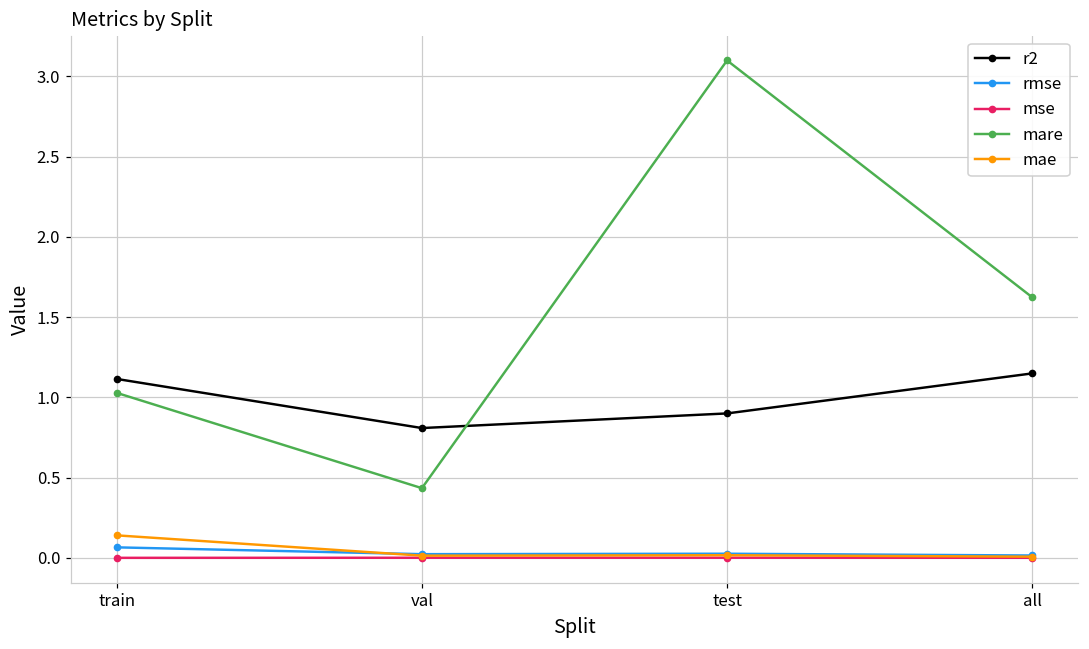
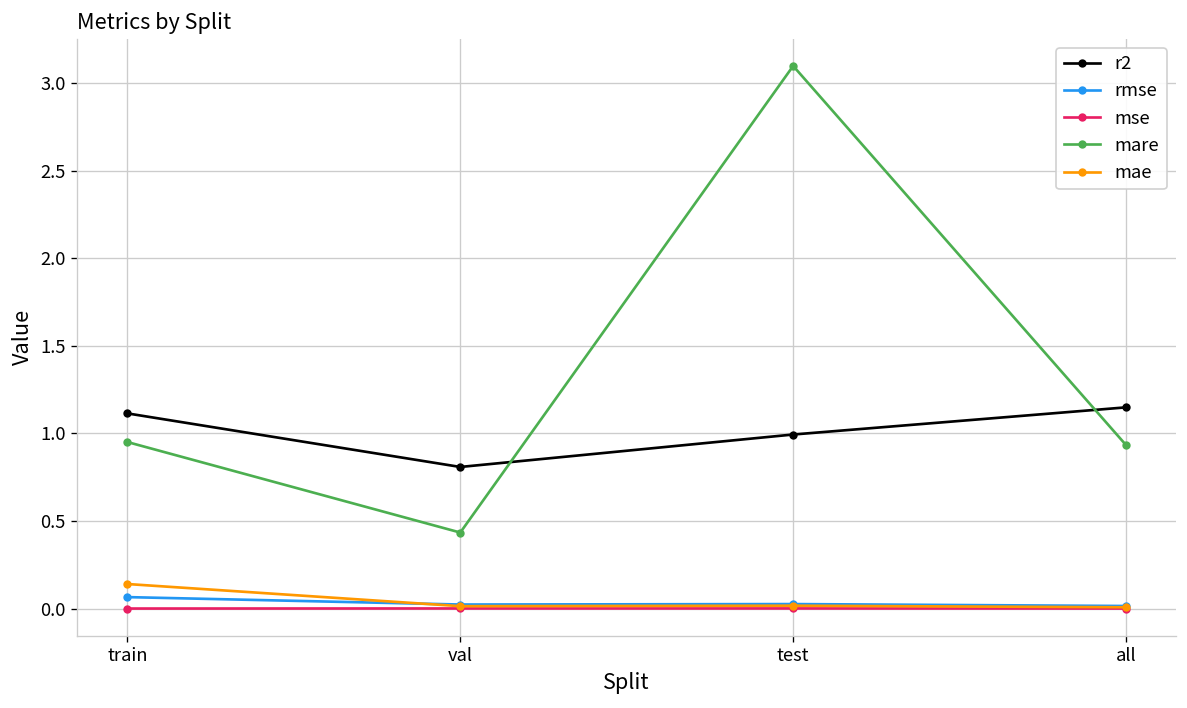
mare, train: 1.03 -> 0.95
r2, test: 0.90 -> 0.99
mare, all: 1.62 -> 0.93
